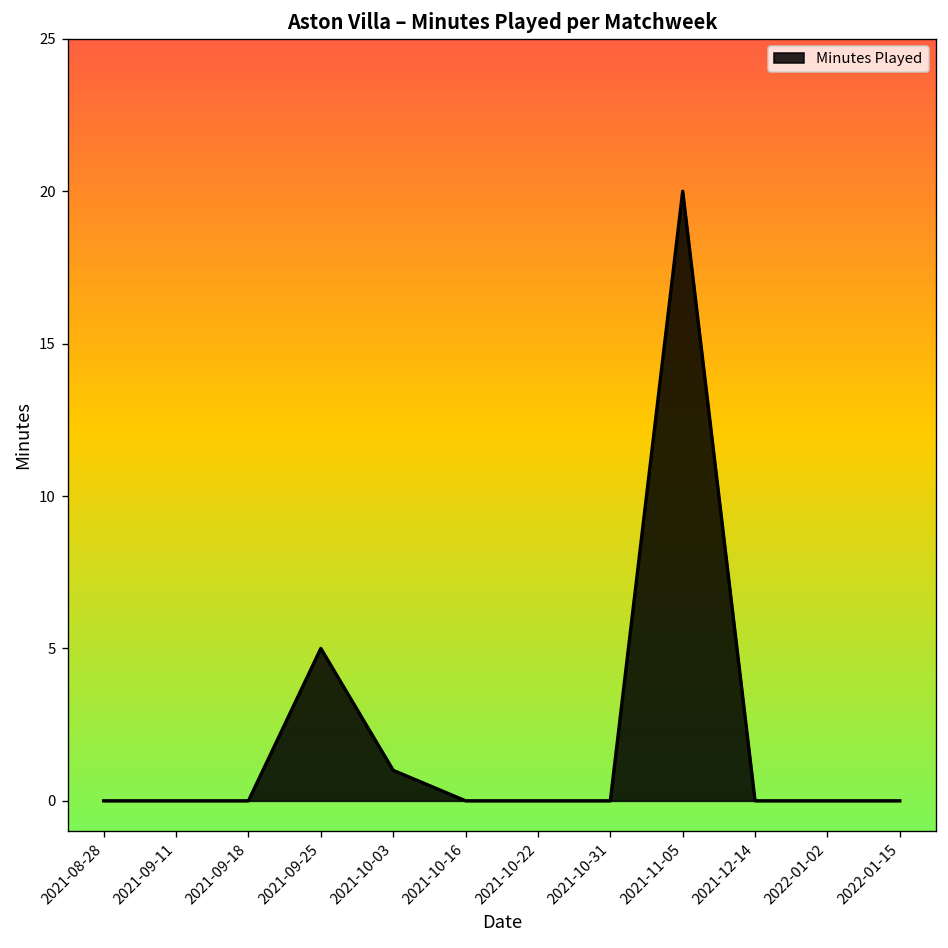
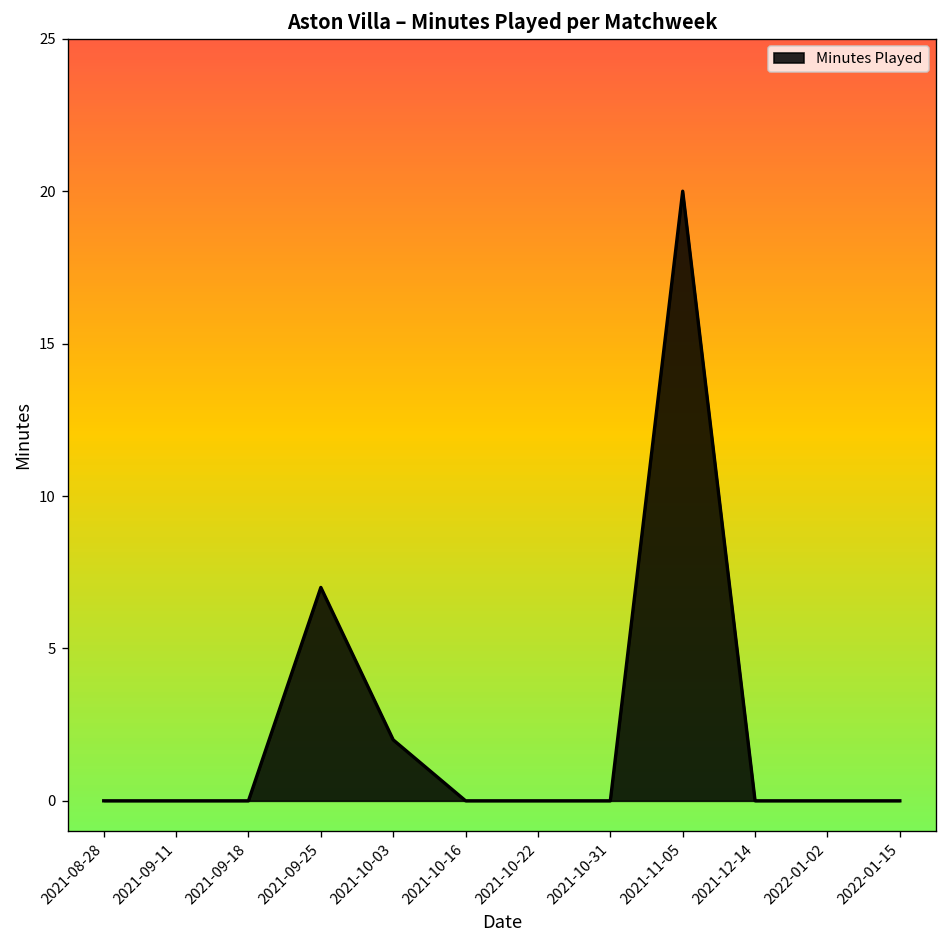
2021-09-25: 5 -> 7
2021-10-03: 1 -> 2
